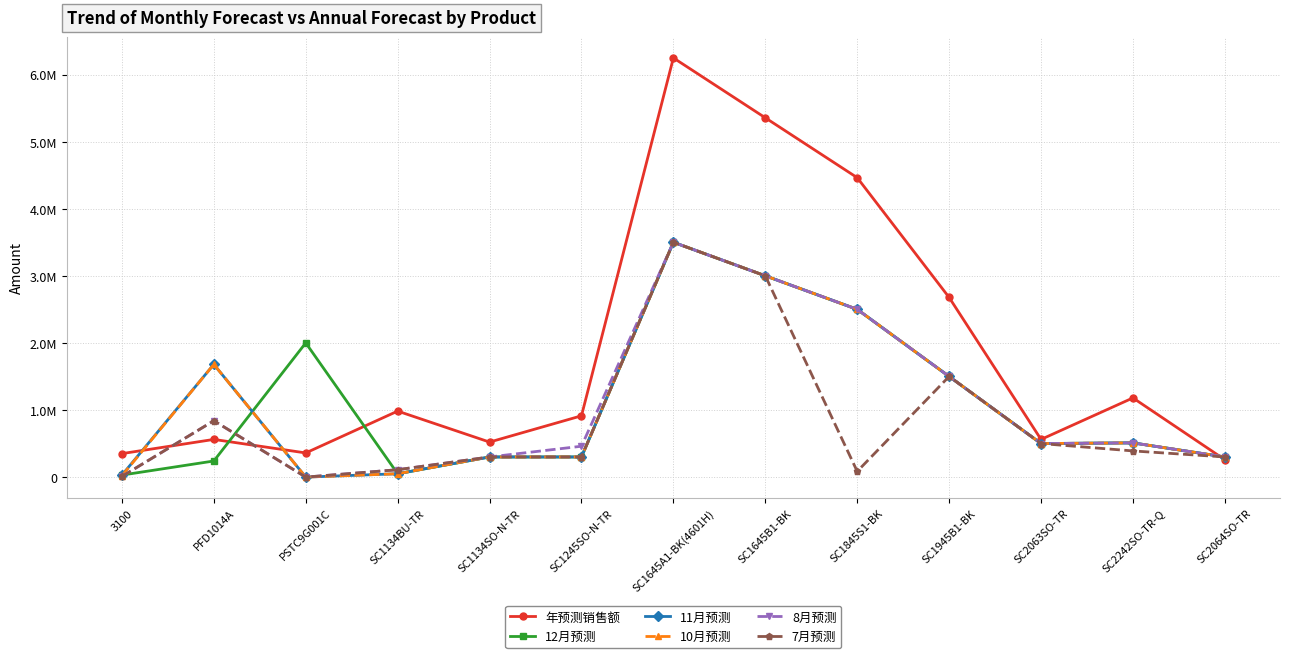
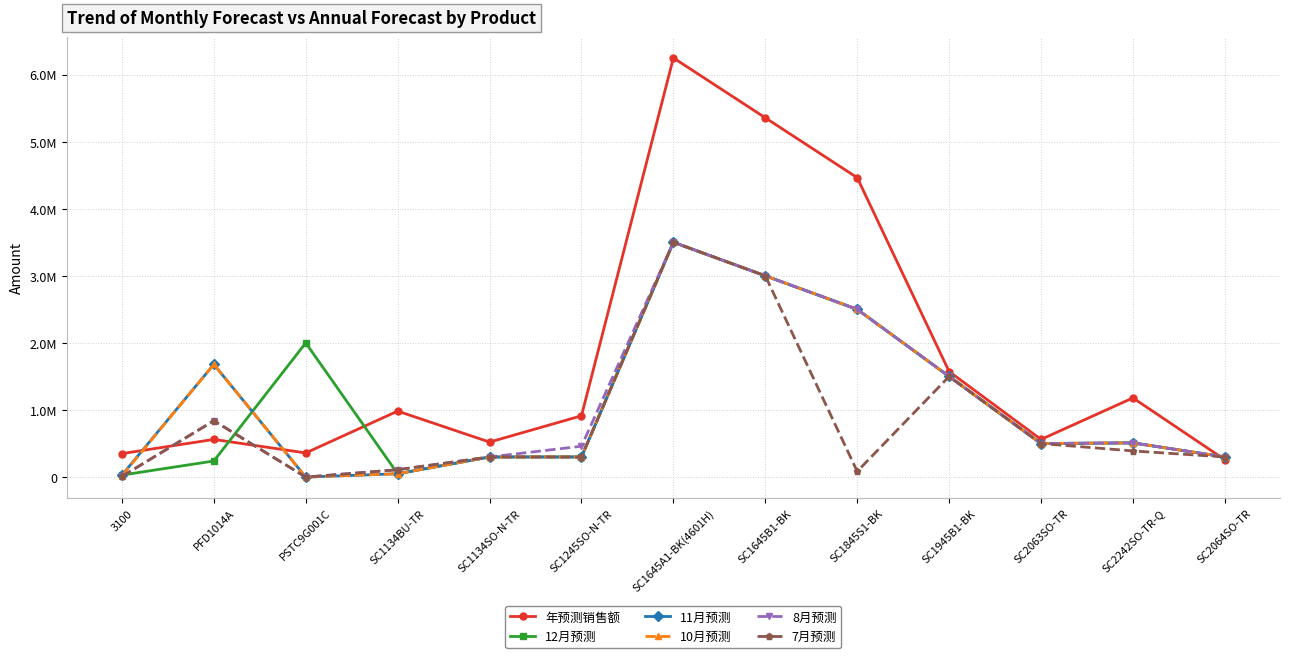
年预测销售额, SC1945B1-BK: 2700000 -> 1600000
